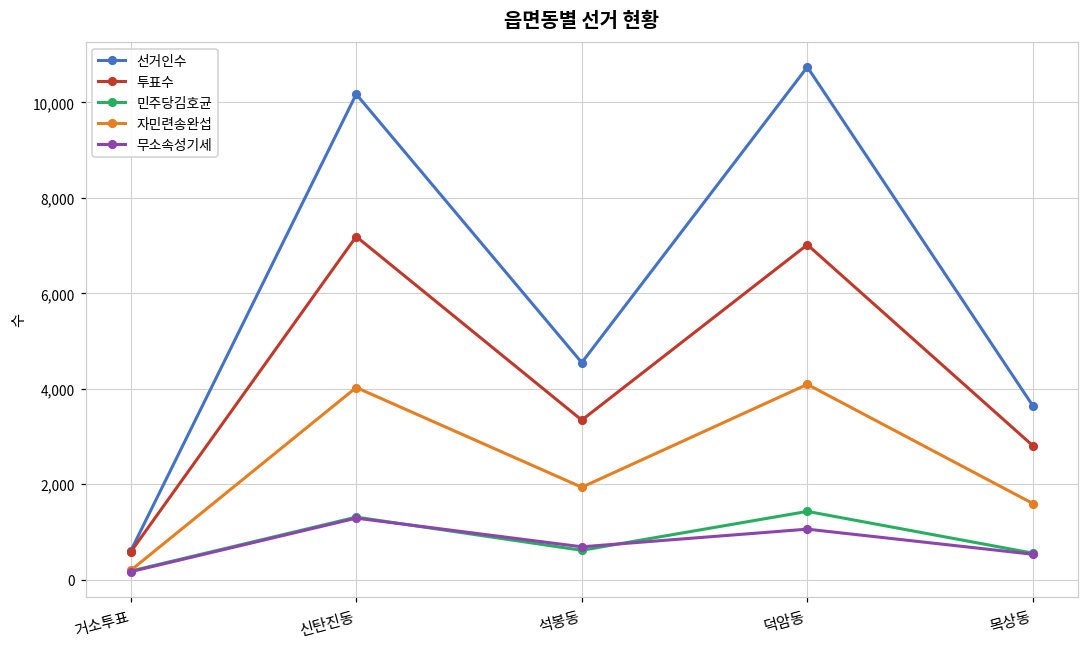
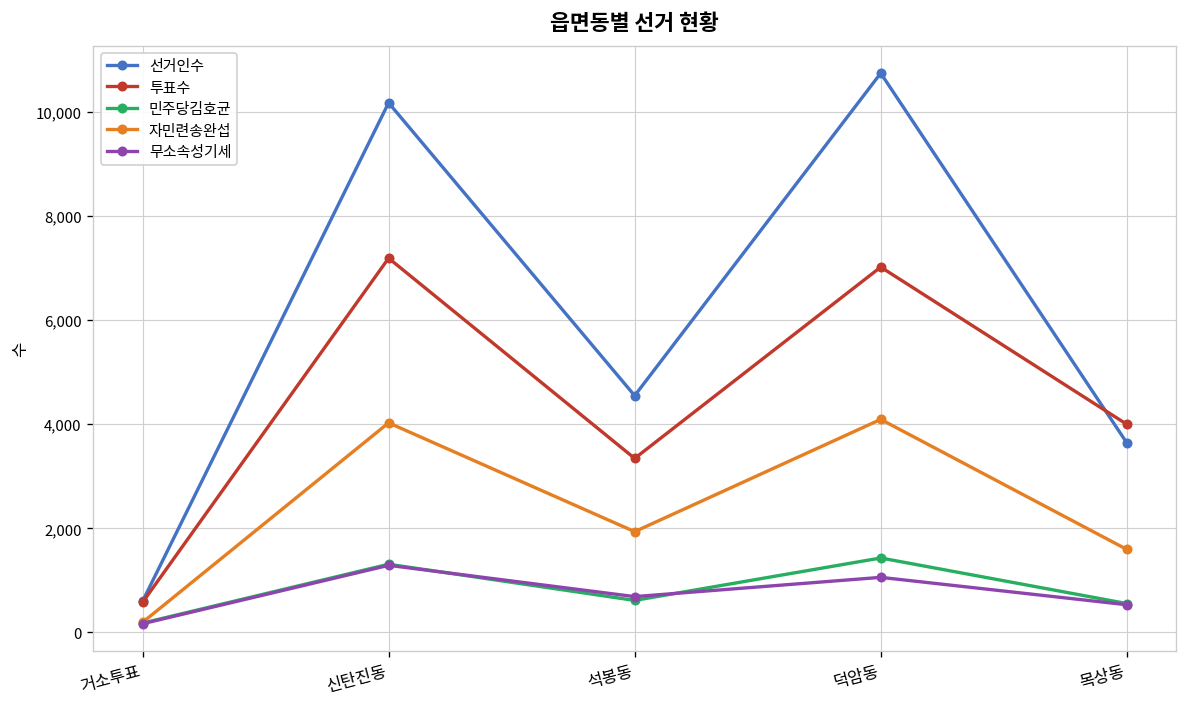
투표수, 목상동: 2,800 -> 4,000
